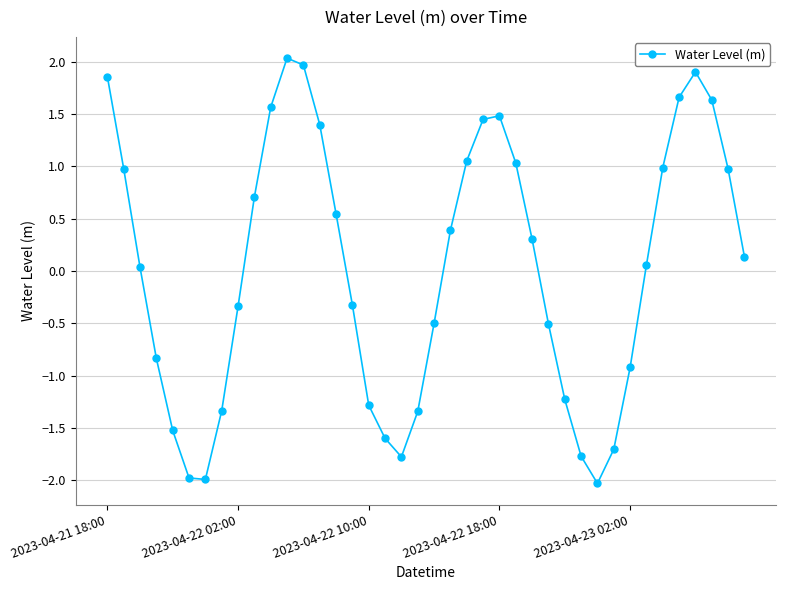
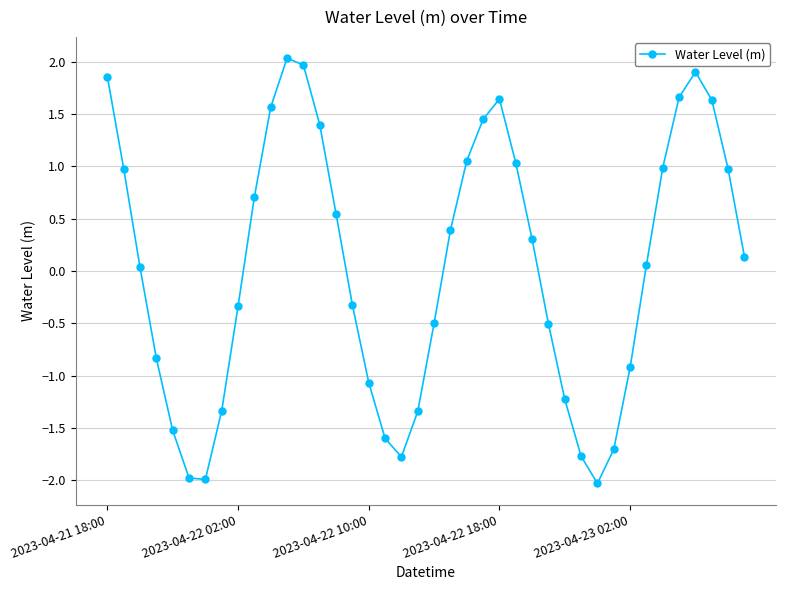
2023-04-22 10:00: -1.28 -> -1.07
2023-04-22 18:00: 1.48 -> 1.64
